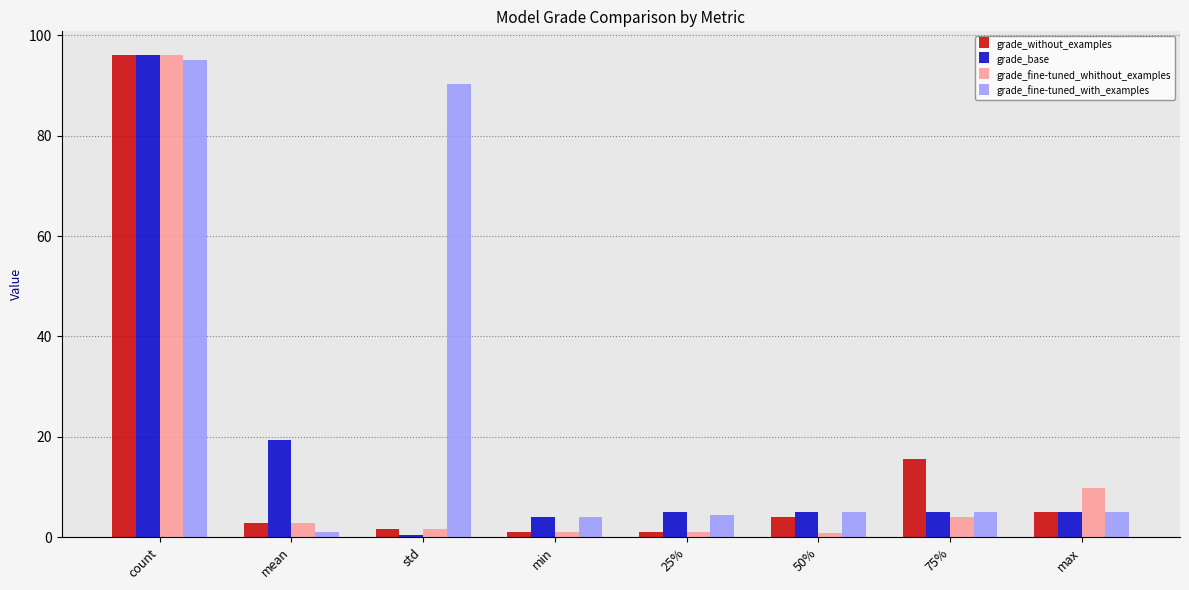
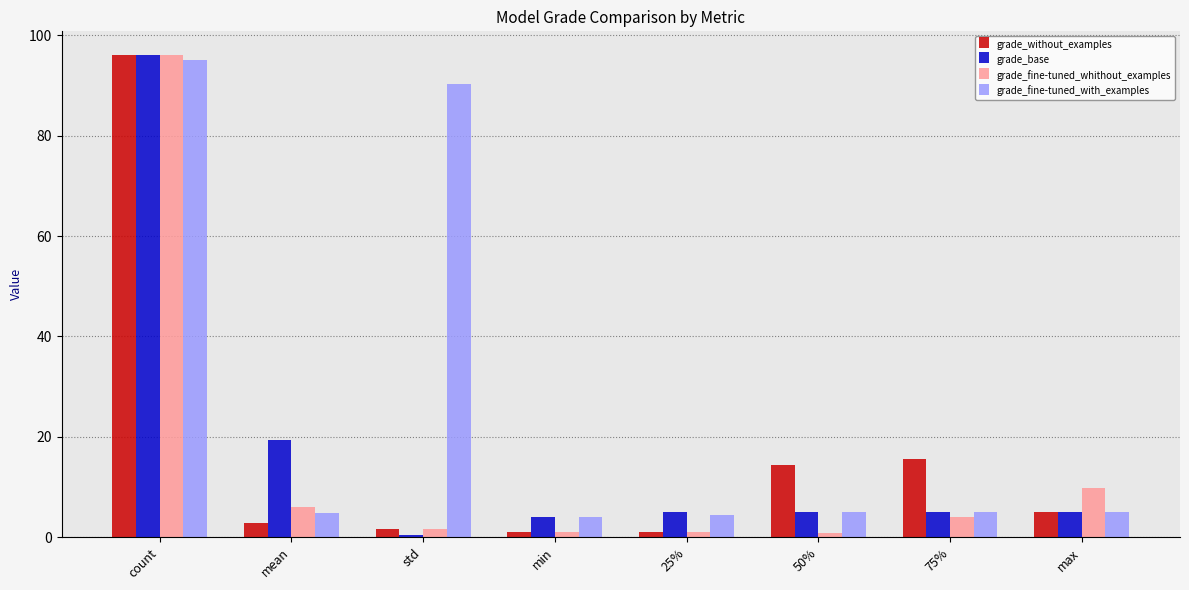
grade_fine-tuned_whithout_examples, mean: 3 -> 6
grade_fine-tuned_with_examples, mean: 1 -> 5
grade_without_examples, 50%: 4 -> 14
